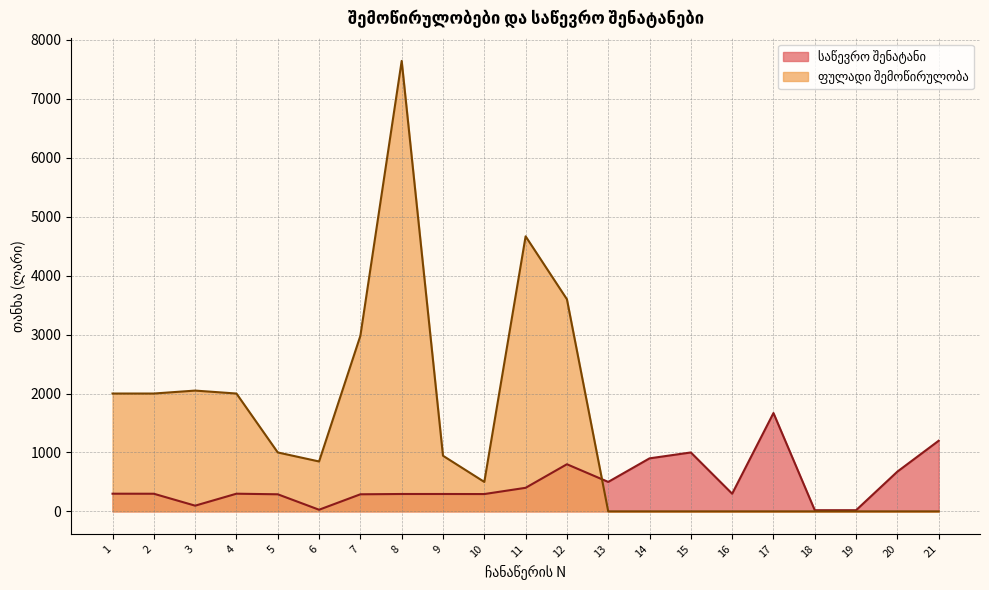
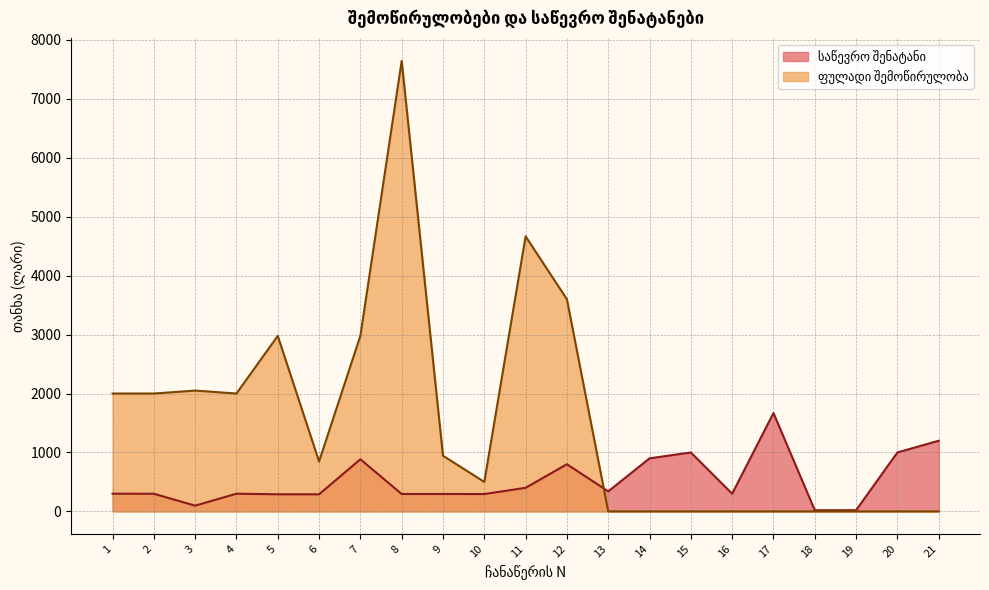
ფულადი შემოწირულობა, 5: 1000 -> 3000
საწევრო შენატანი, 6: 0 -> 300
საწევრო შენატანი, 7: 300 -> 900
საწევრო შენატანი, 13: 500 -> 300
საწევრო შენატანი, 20: 700 -> 1000
